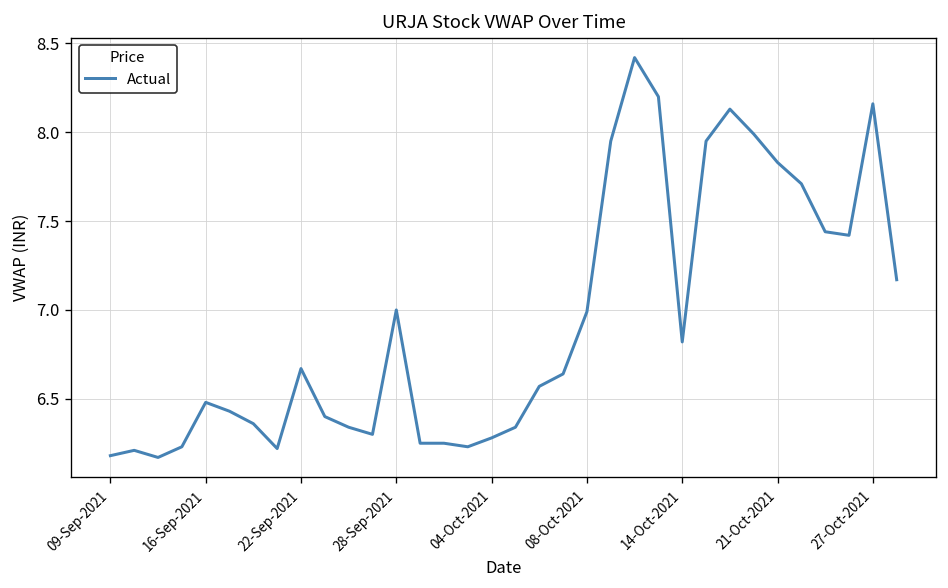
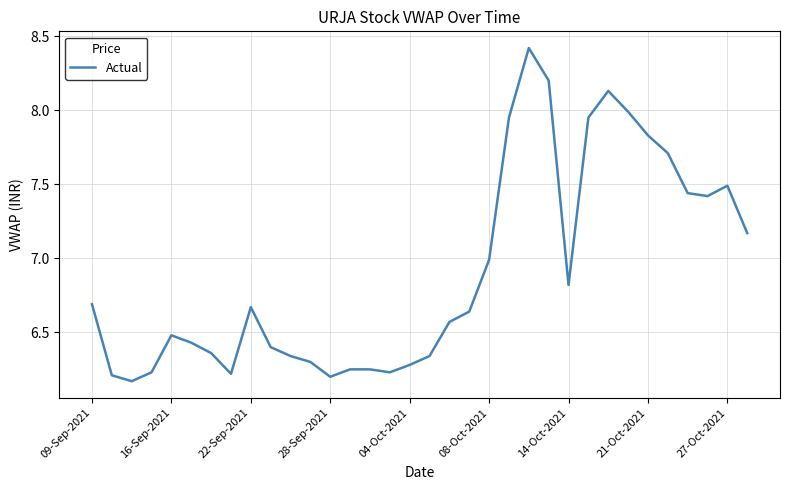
09-Sep-2021: 6.18 -> 6.69
28-Sep-2021: 7.0 -> 6.2
27-Oct-2021: 8.16 -> 7.49
